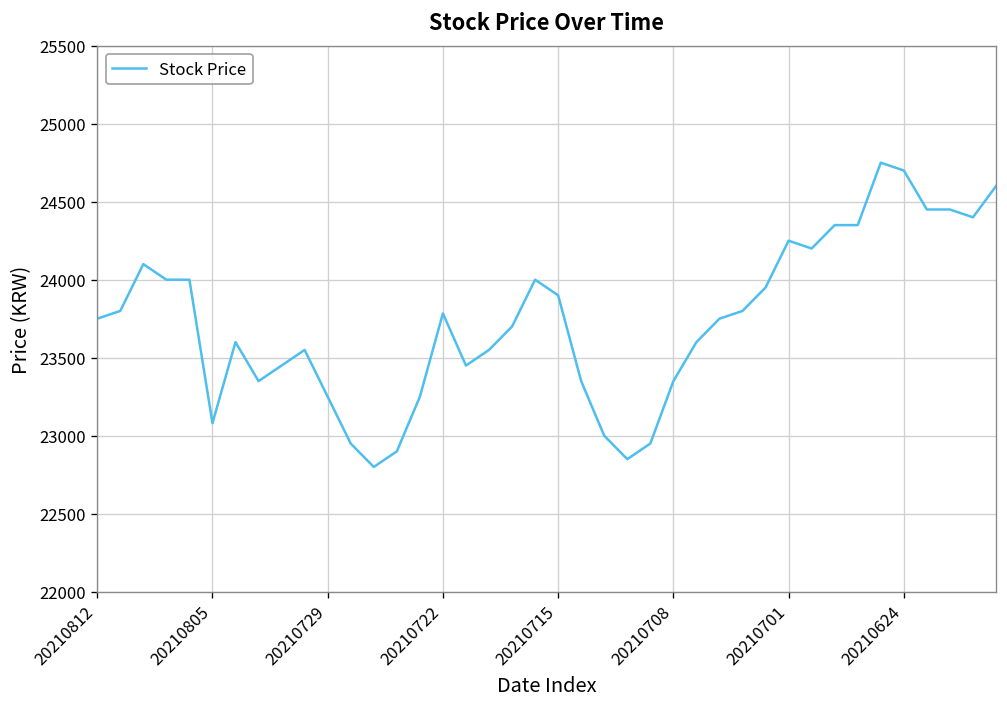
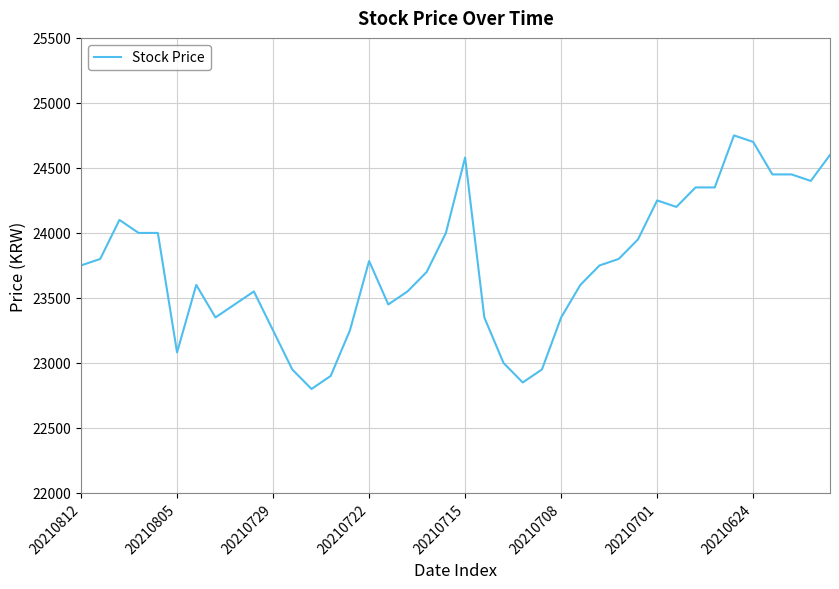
20210715: 23900 -> 24580
